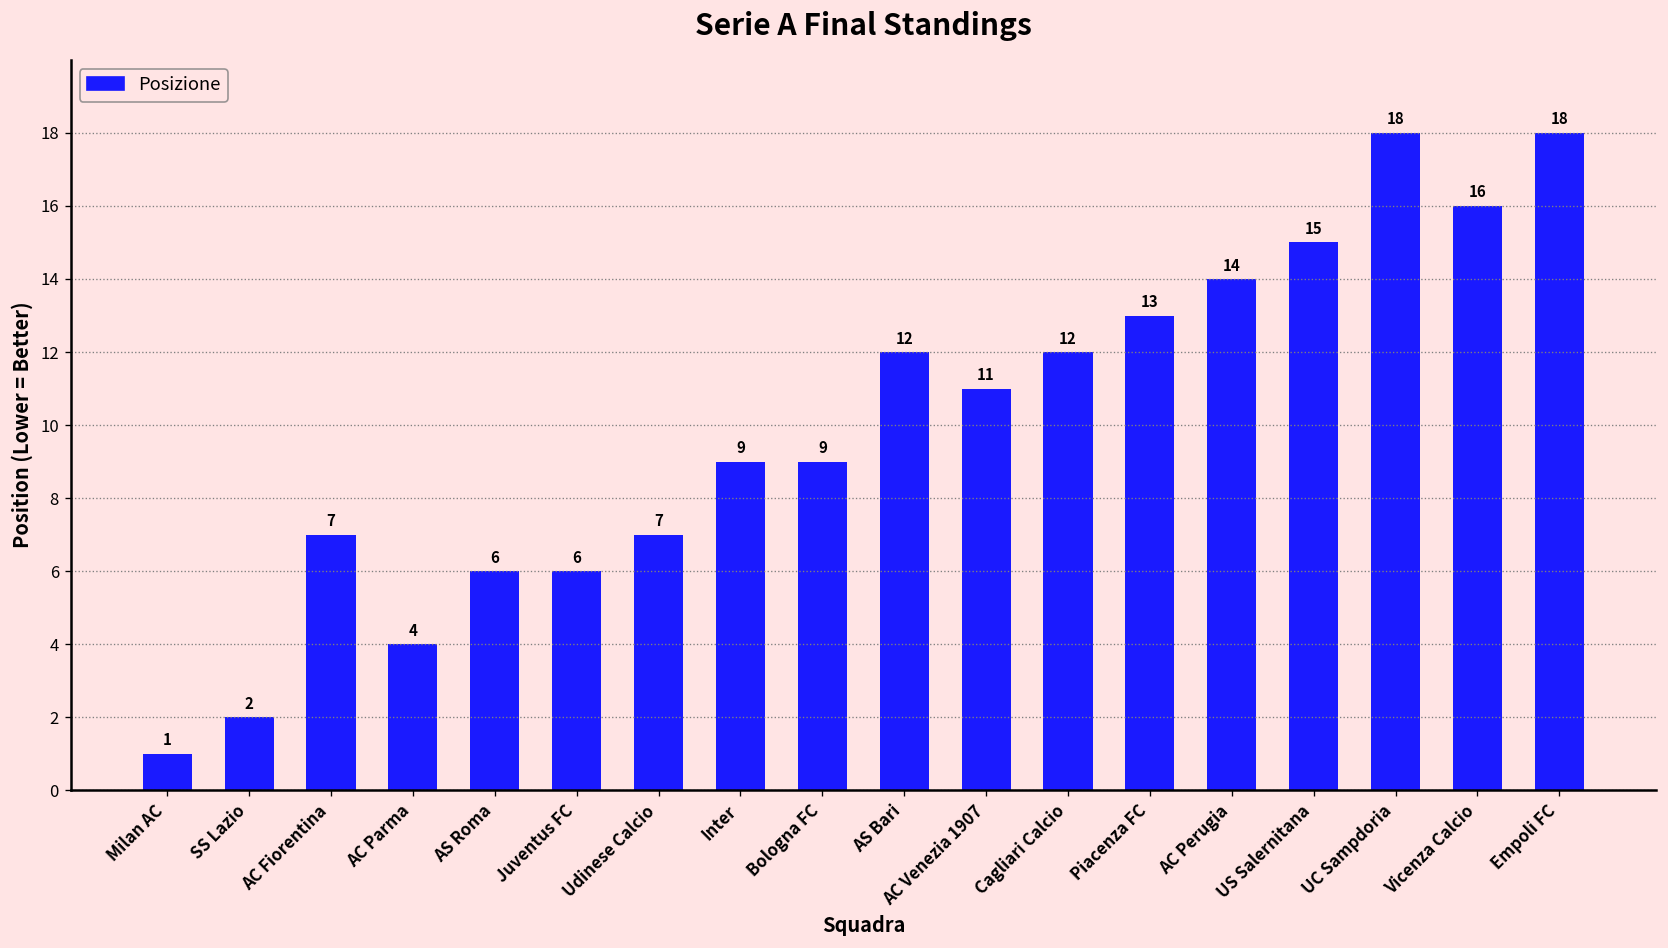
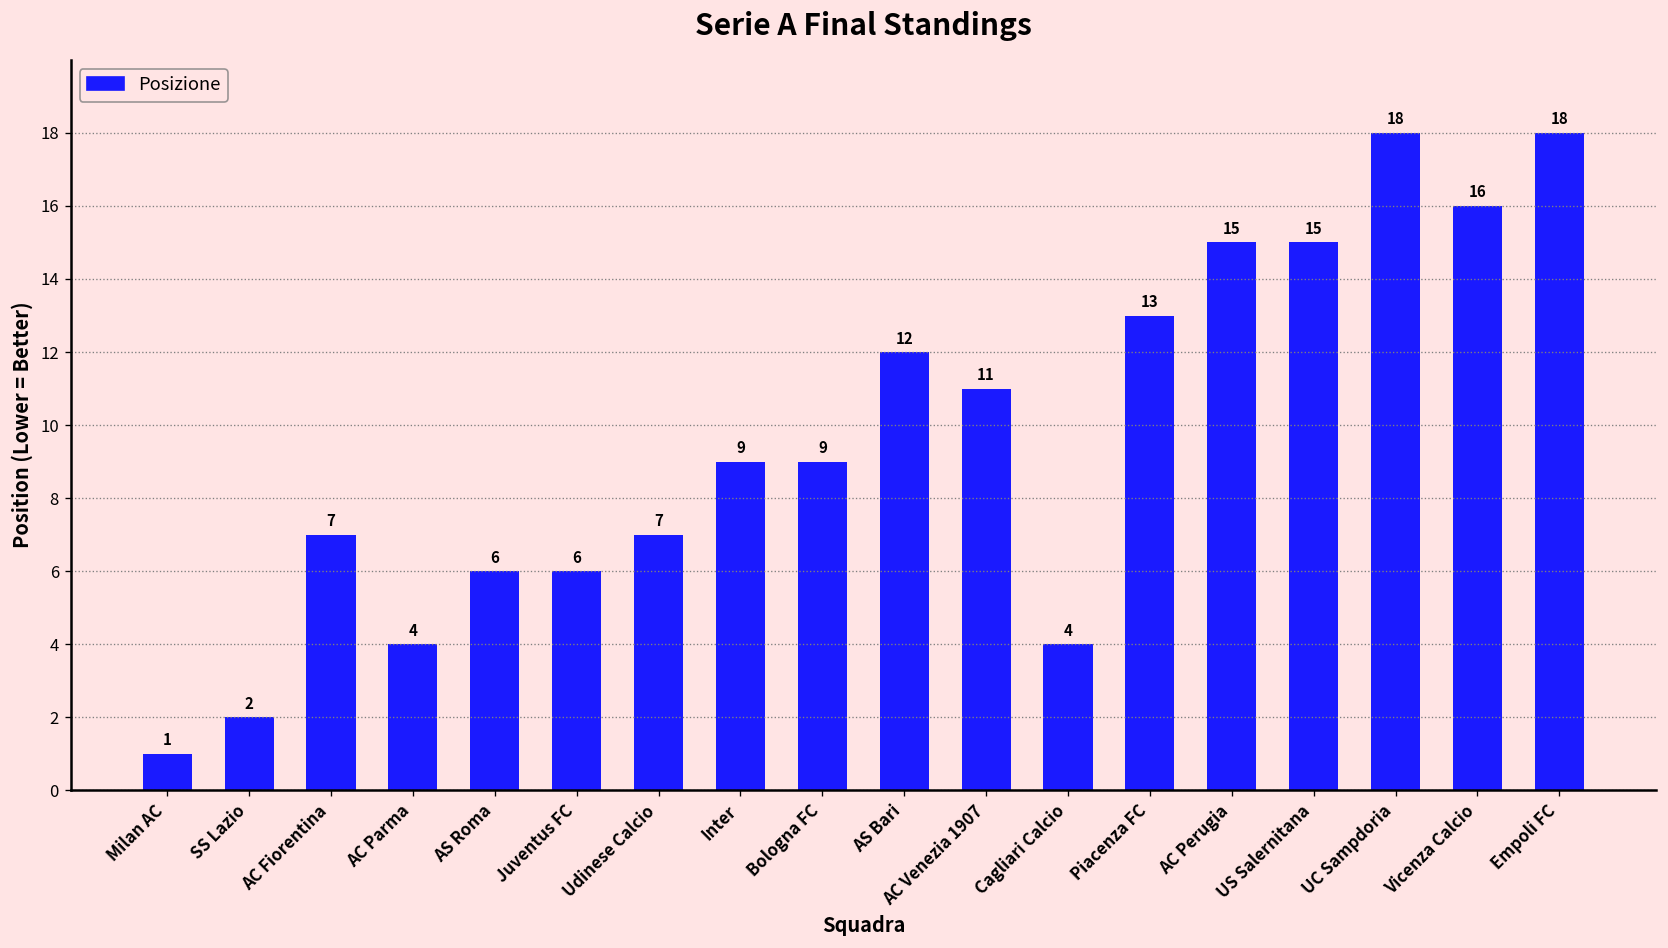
Cagliari Calcio: 12 -> 4
AC Perugia: 14 -> 15
